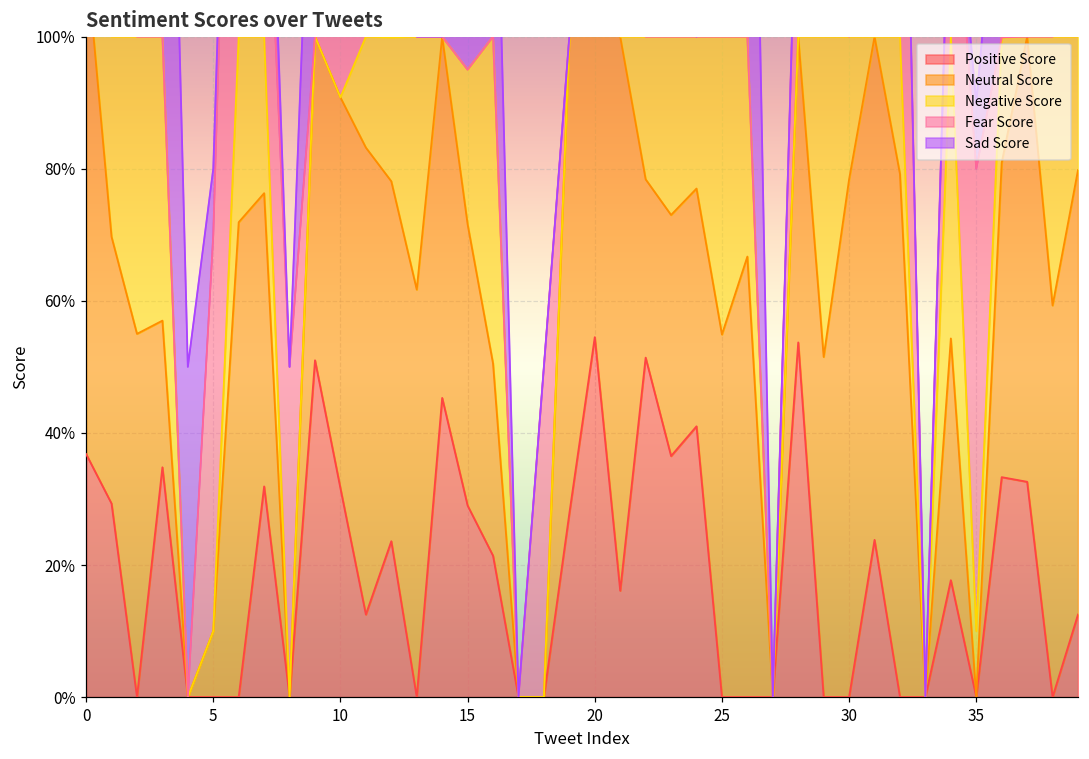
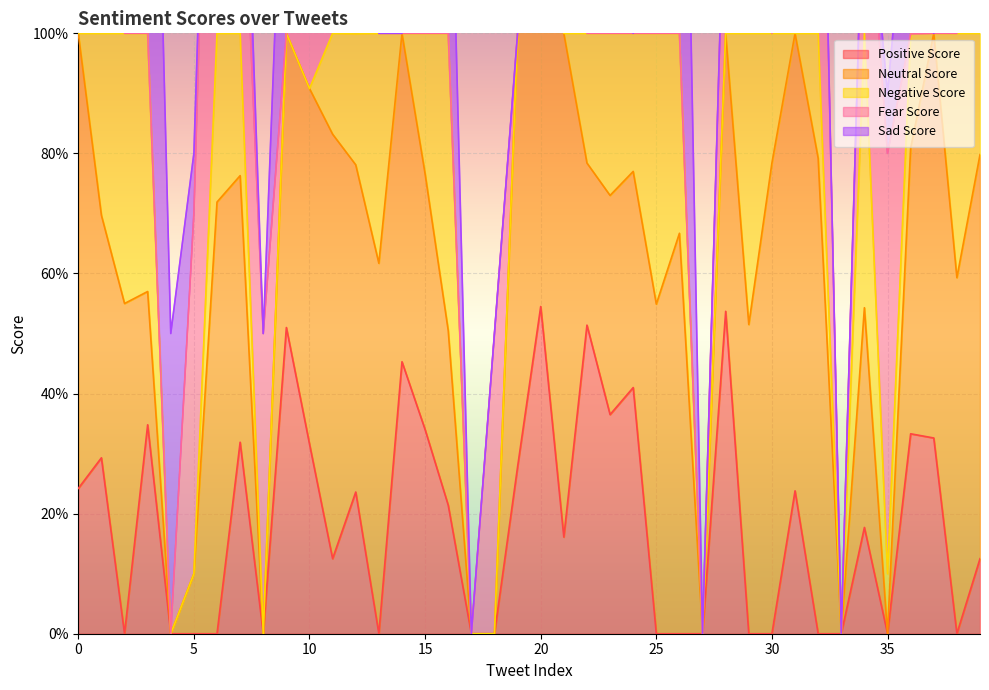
Positive Score, 0: 37% -> 24%
Positive Score, 15: 29% -> 34%
